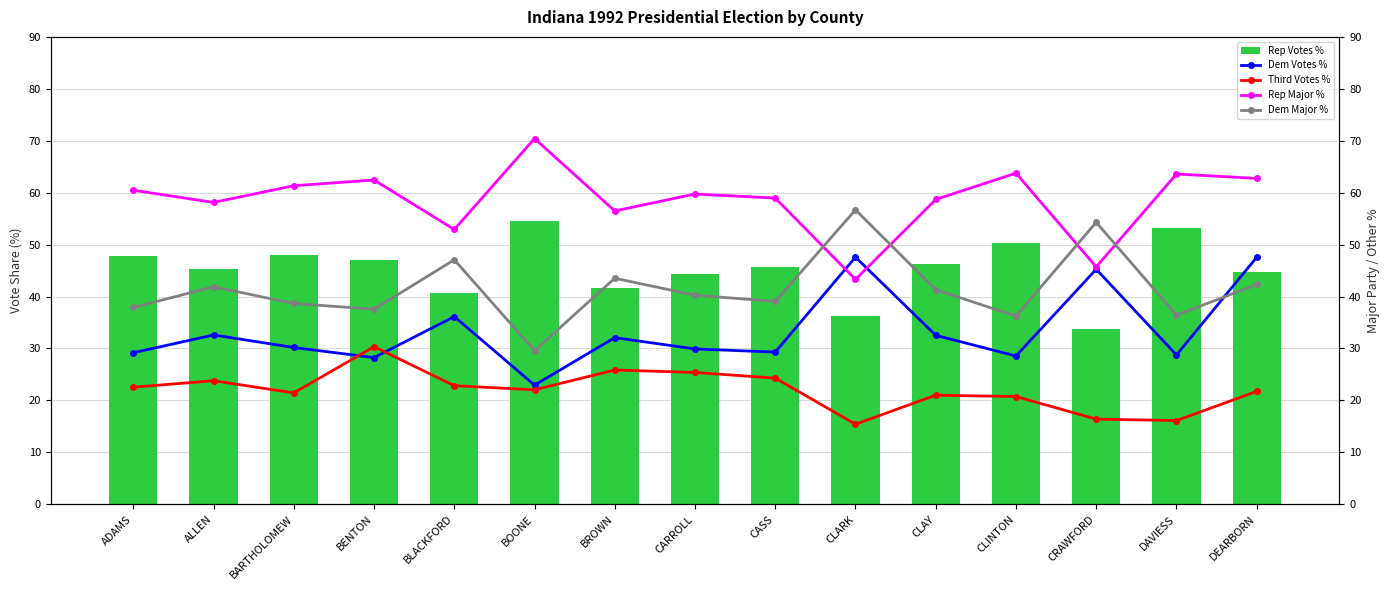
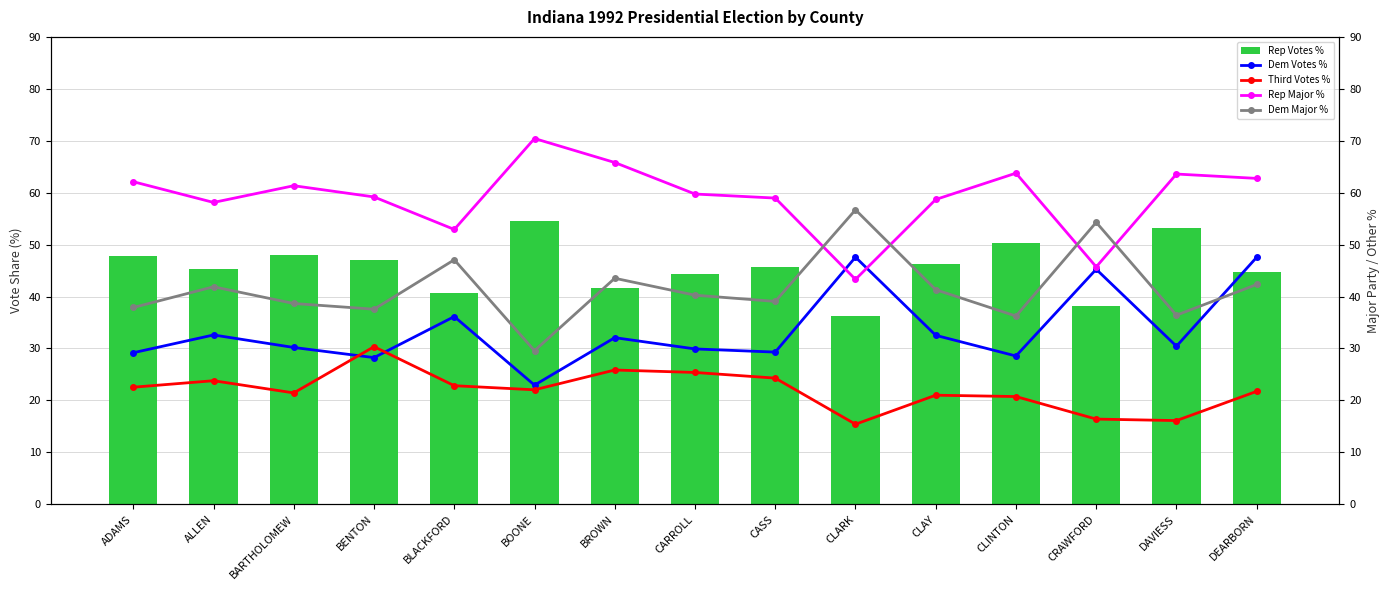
Rep Votes %, CRAWFORD: 34 -> 38
Rep Major %, ADAMS: 60 -> 62
Rep Major %, BENTON: 62 -> 59
Rep Major %, BROWN: 56 -> 66
Dem Votes %, DAVIESS: 29 -> 30
